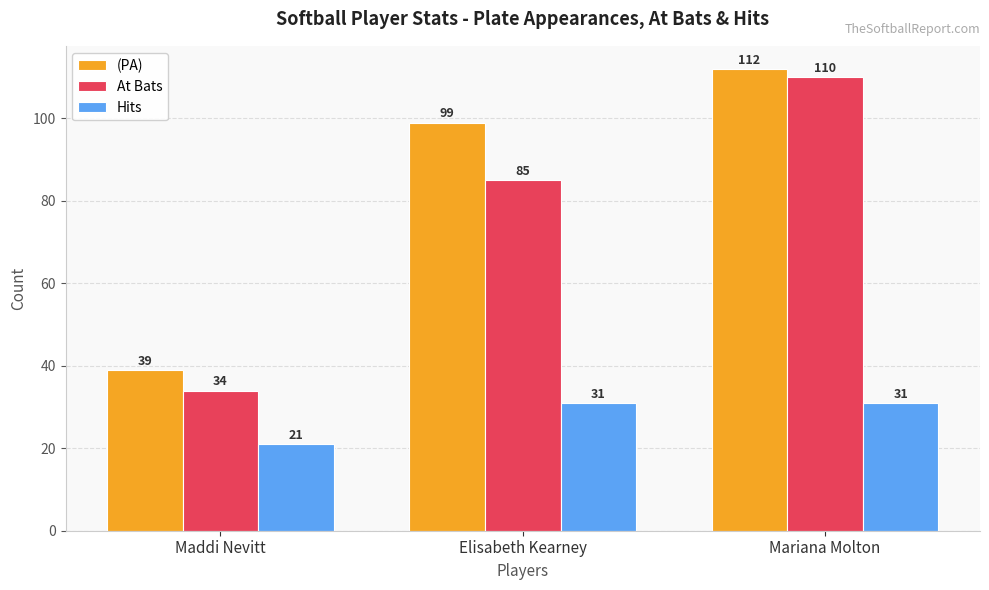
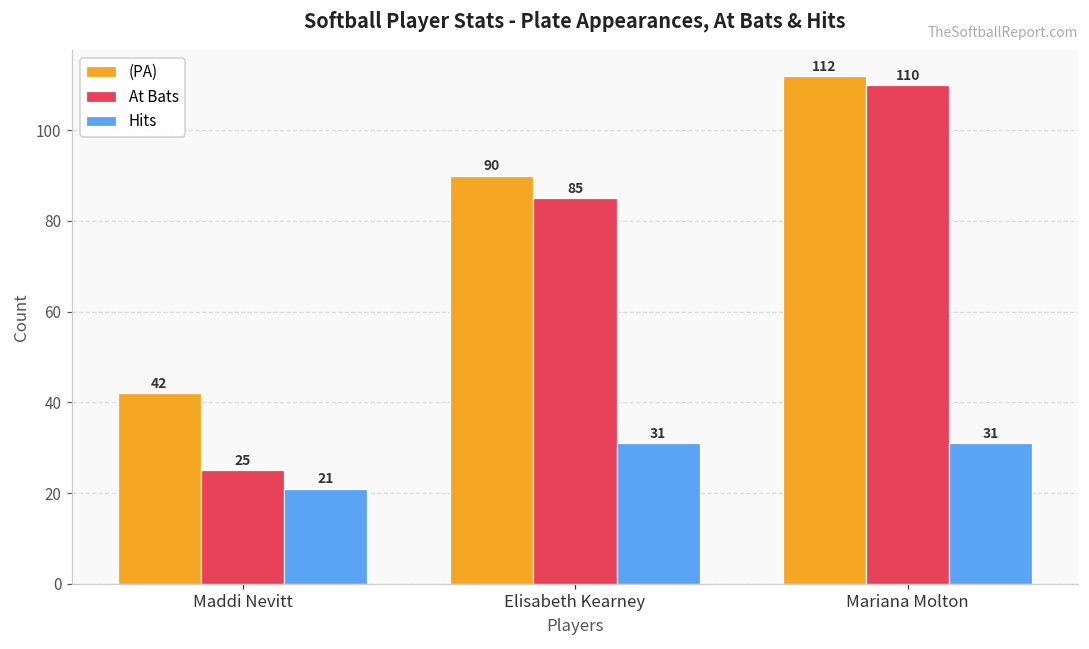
(PA), Maddi Nevitt: 39 -> 42
At Bats, Maddi Nevitt: 34 -> 25
(PA), Elisabeth Kearney: 99 -> 90
